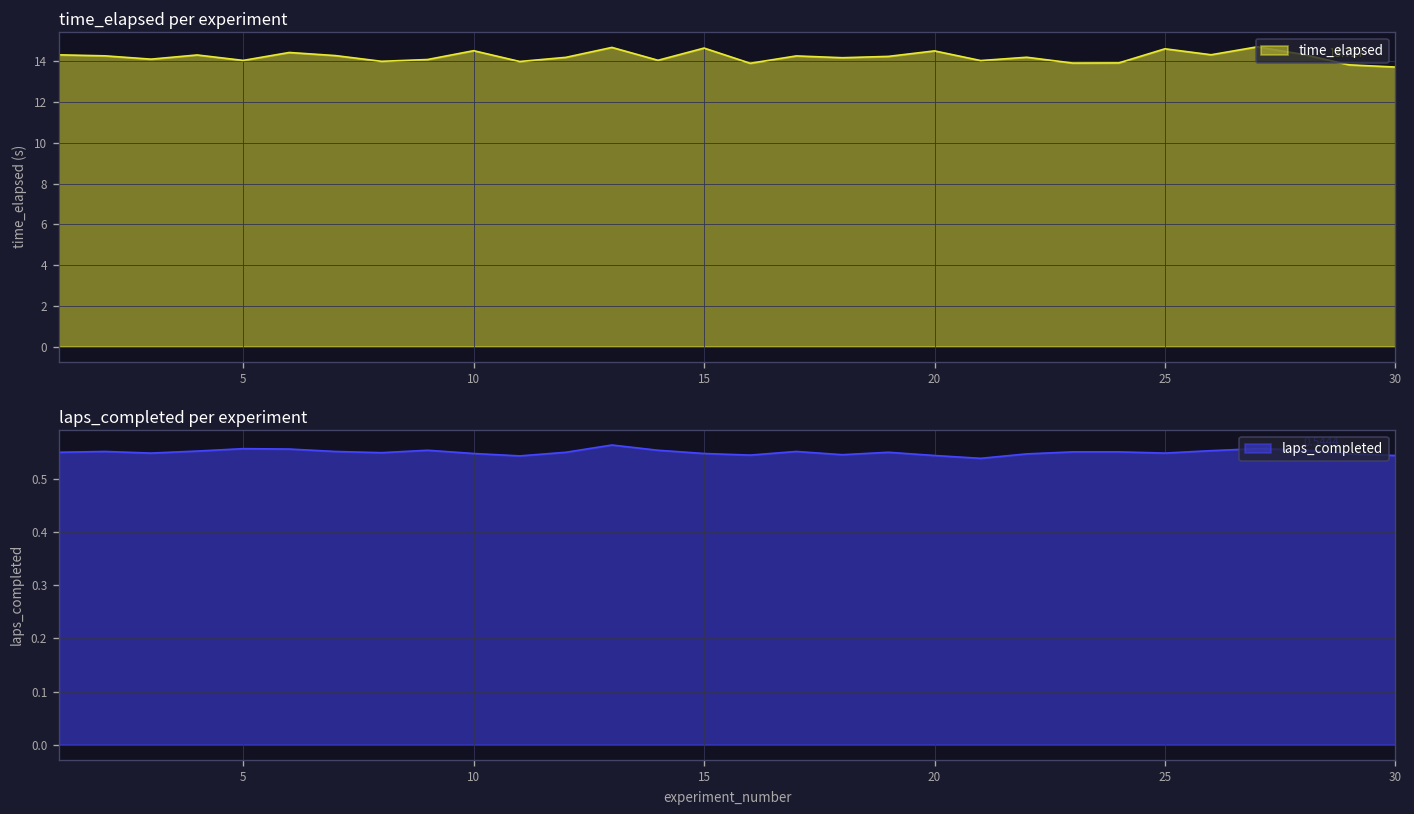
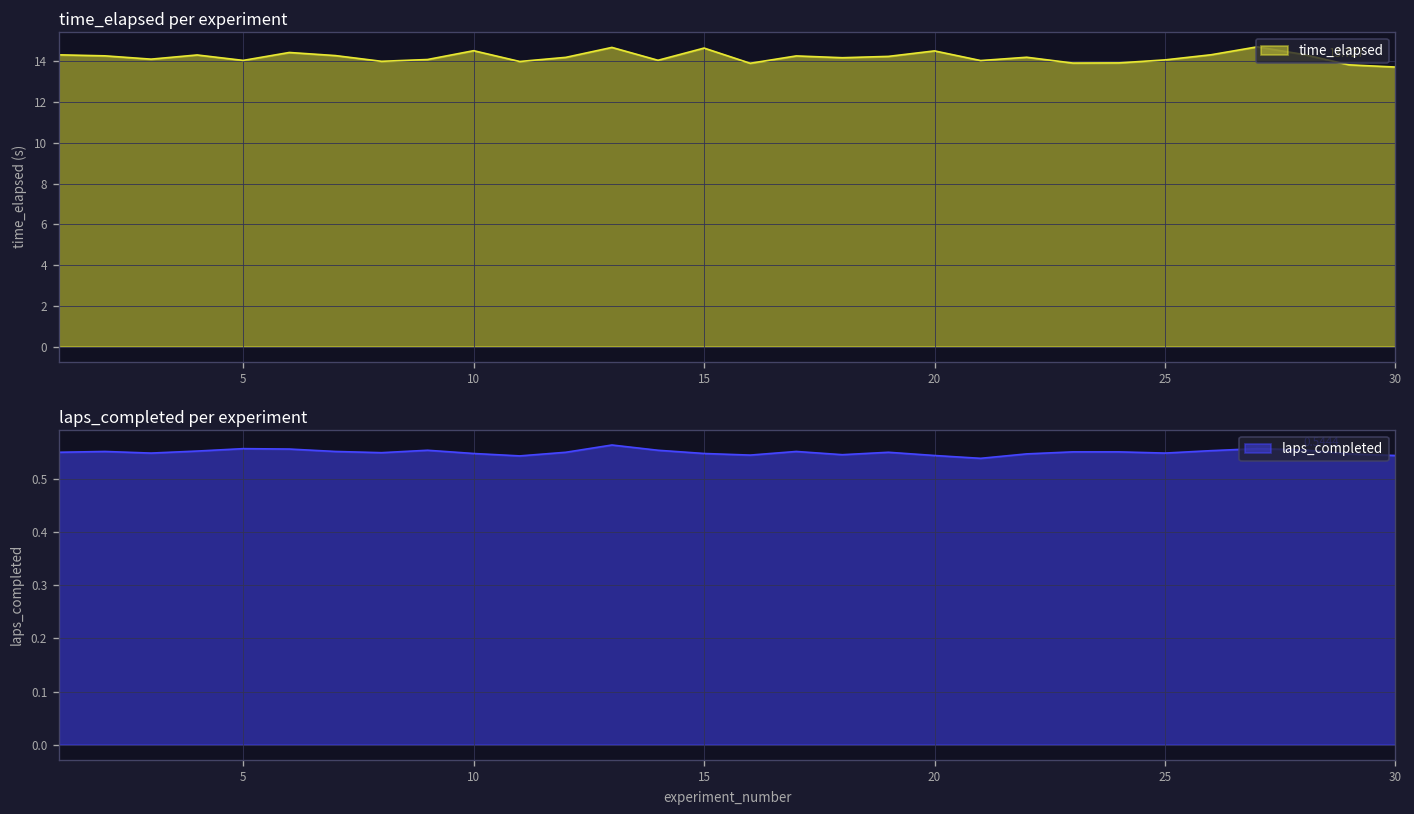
time_elapsed per experiment, 25: 14.6 -> 14.1
